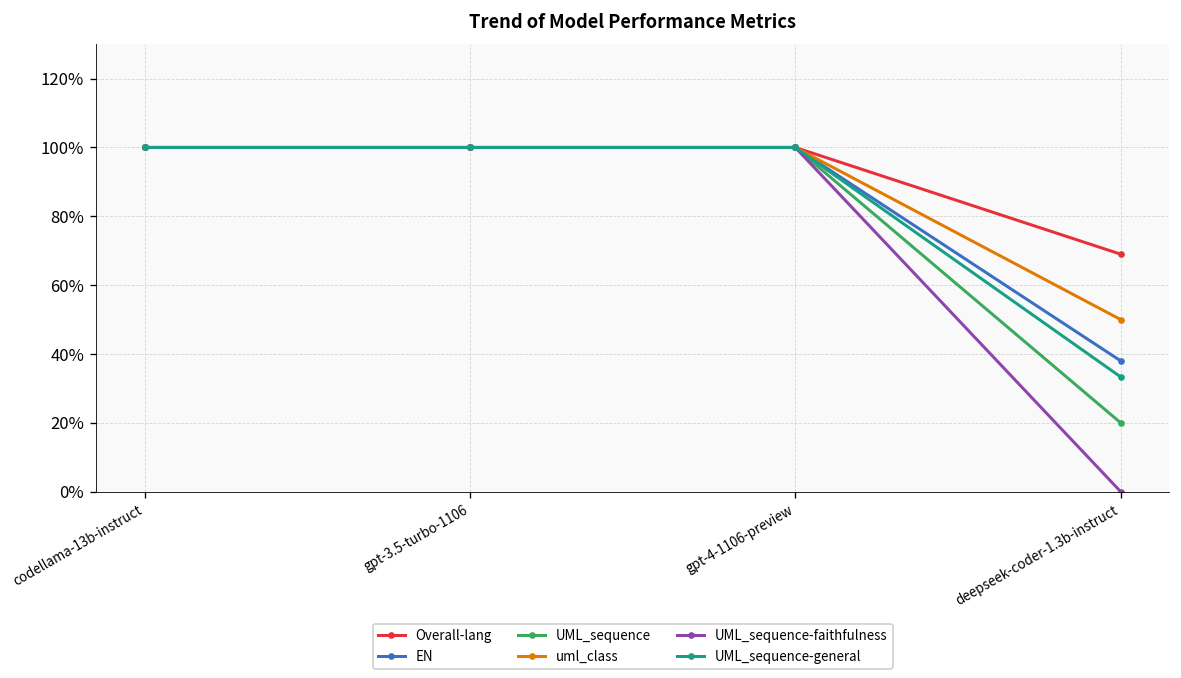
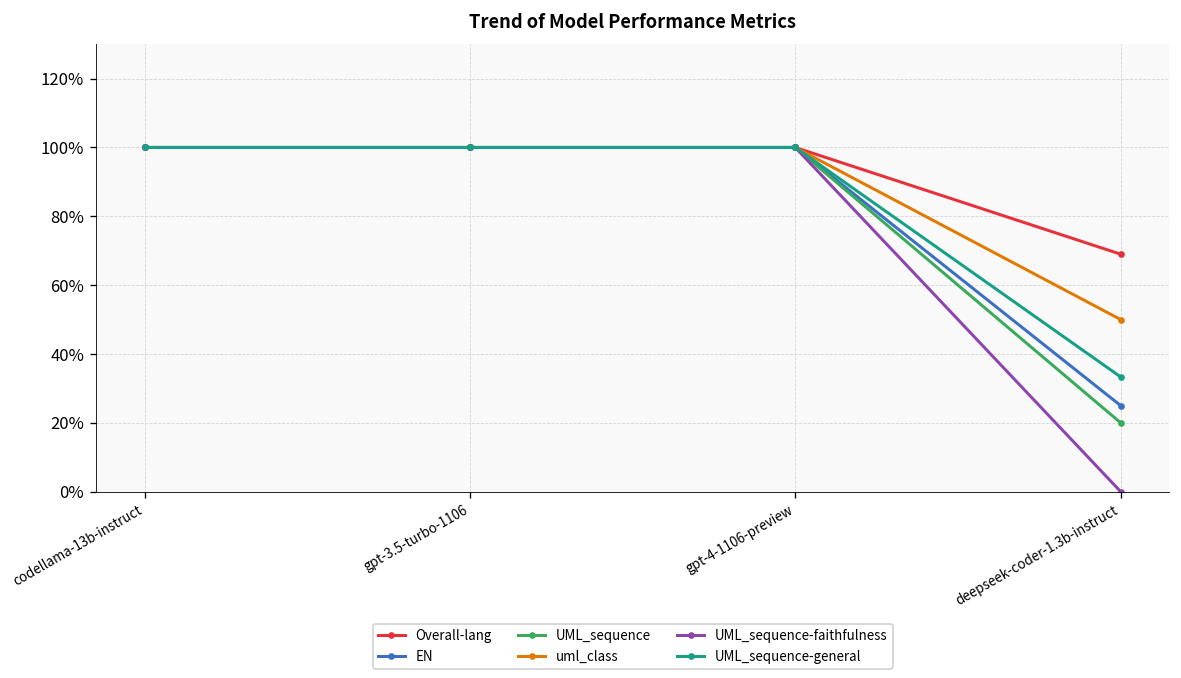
EN, deepseek-coder-1.3b-instruct: 38% -> 25%
